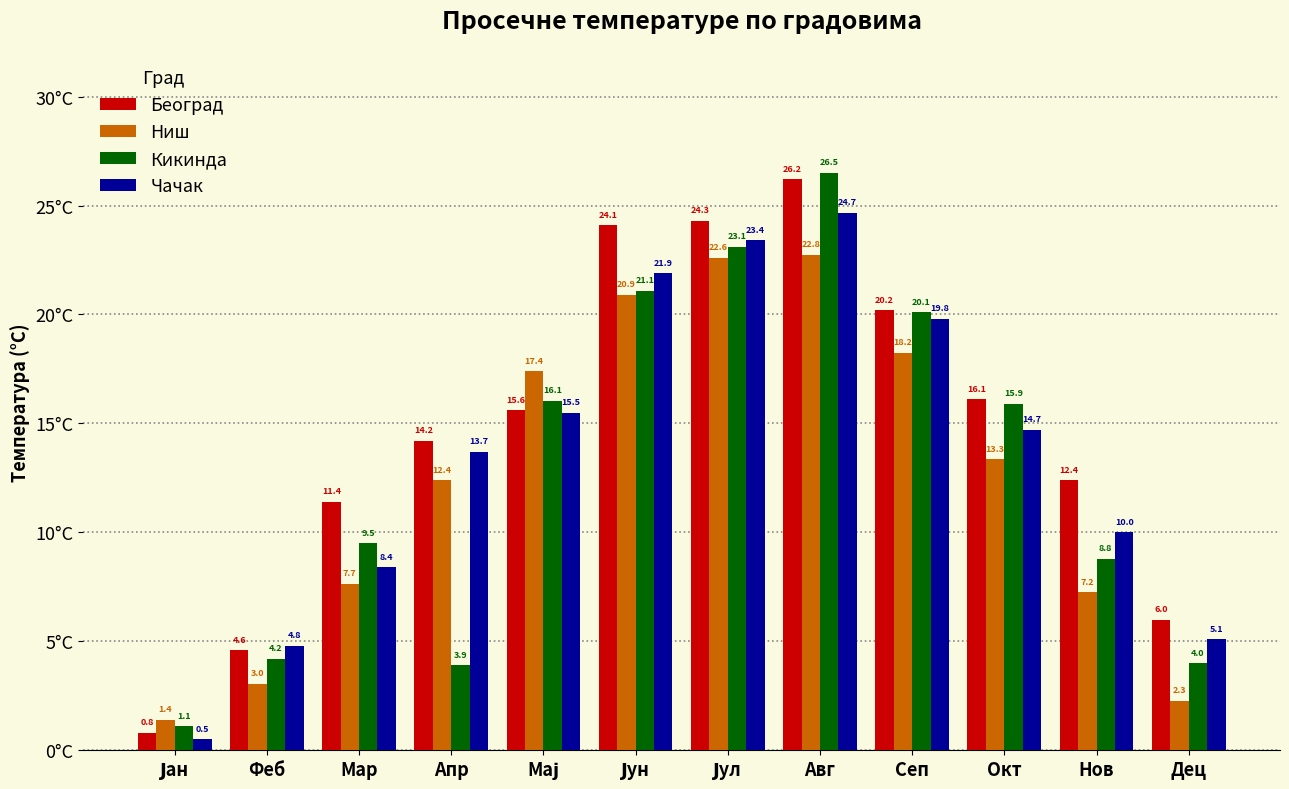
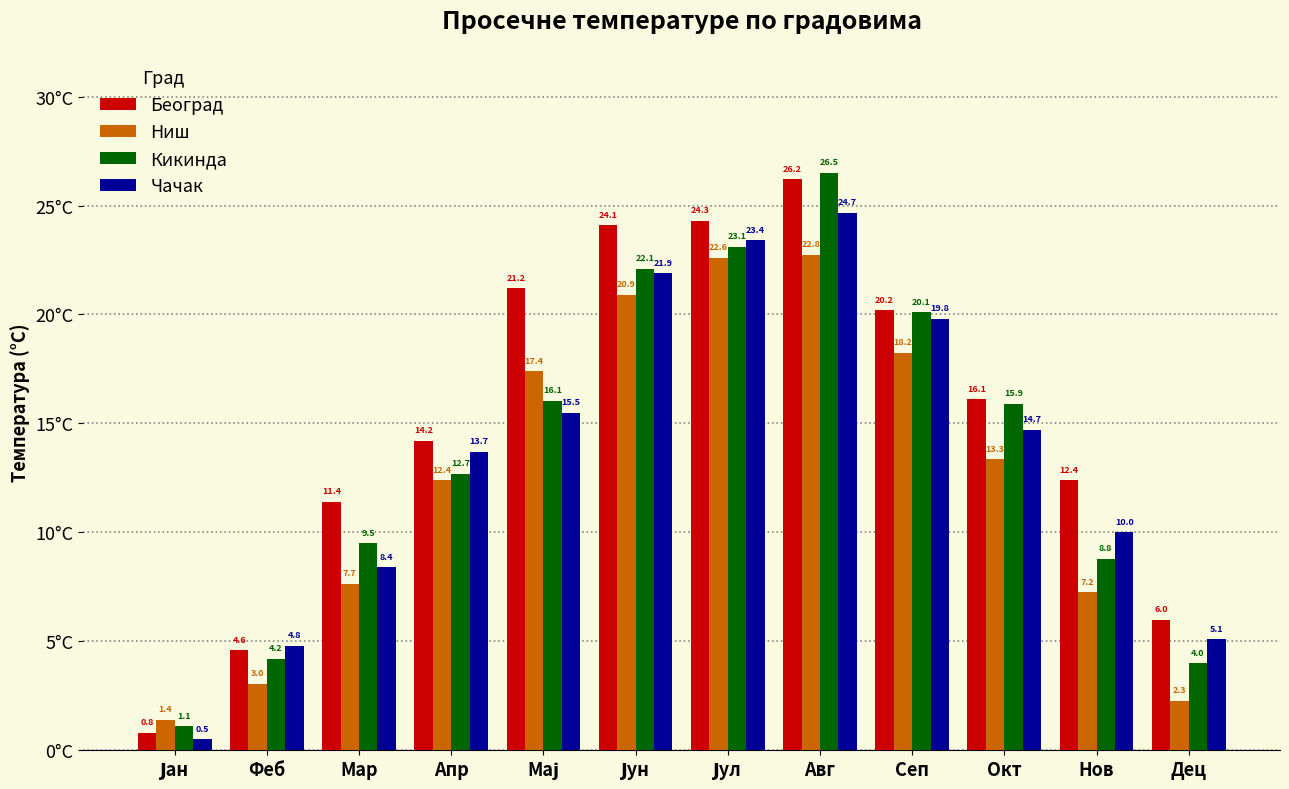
Кикинда, Апр: 3.9 -> 12.7
Београд, Мај: 15.6 -> 21.2
Кикинда, Јун: 21.1 -> 22.1
